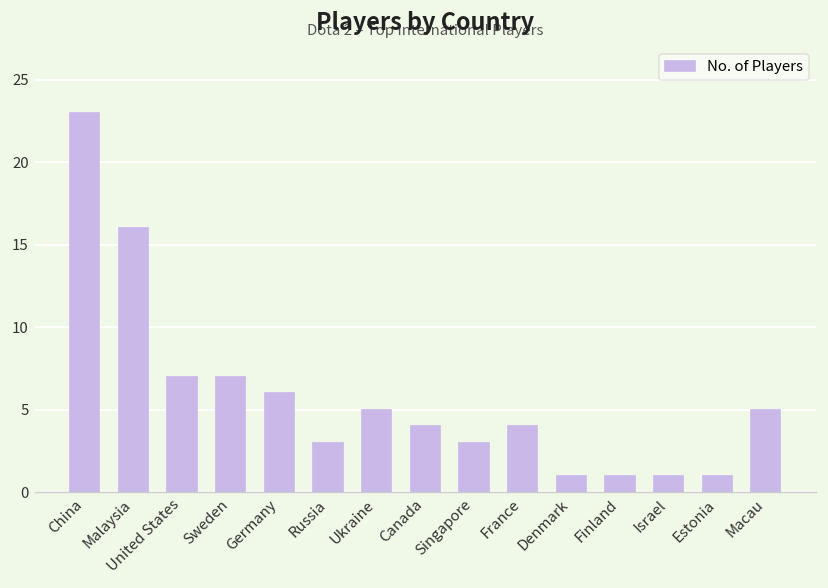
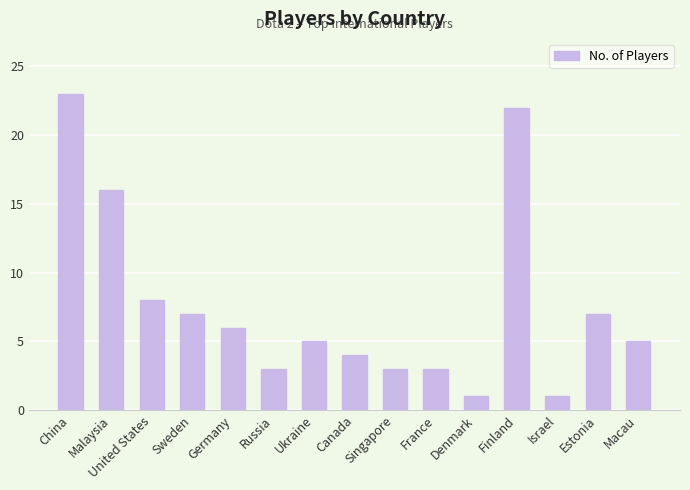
United States: 7 -> 8
France: 4 -> 3
Finland: 1 -> 22
Estonia: 1 -> 7
